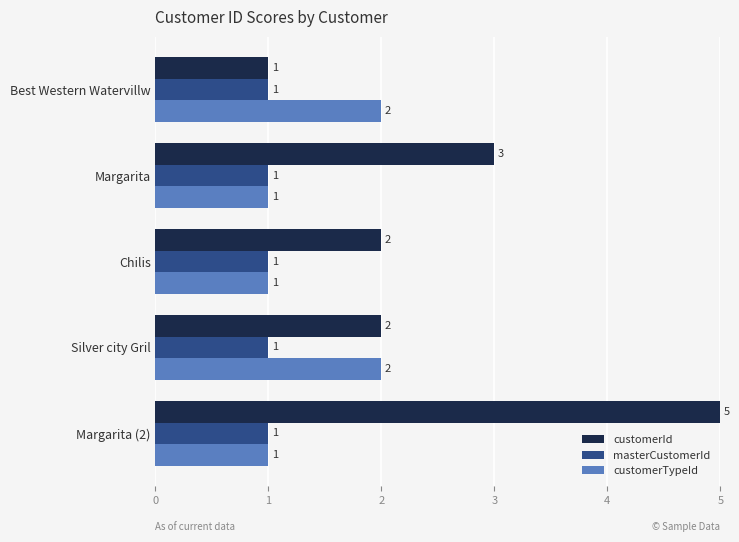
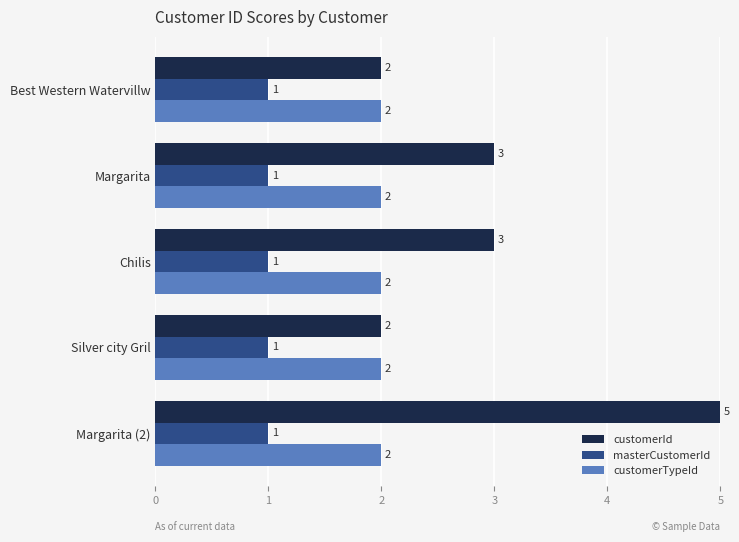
customerId, Best Western Watervillw: 1 -> 2
customerTypeId, Margarita: 1 -> 2
customerId, Chilis: 2 -> 3
customerTypeId, Chilis: 1 -> 2
customerTypeId, Margarita (2): 1 -> 2
